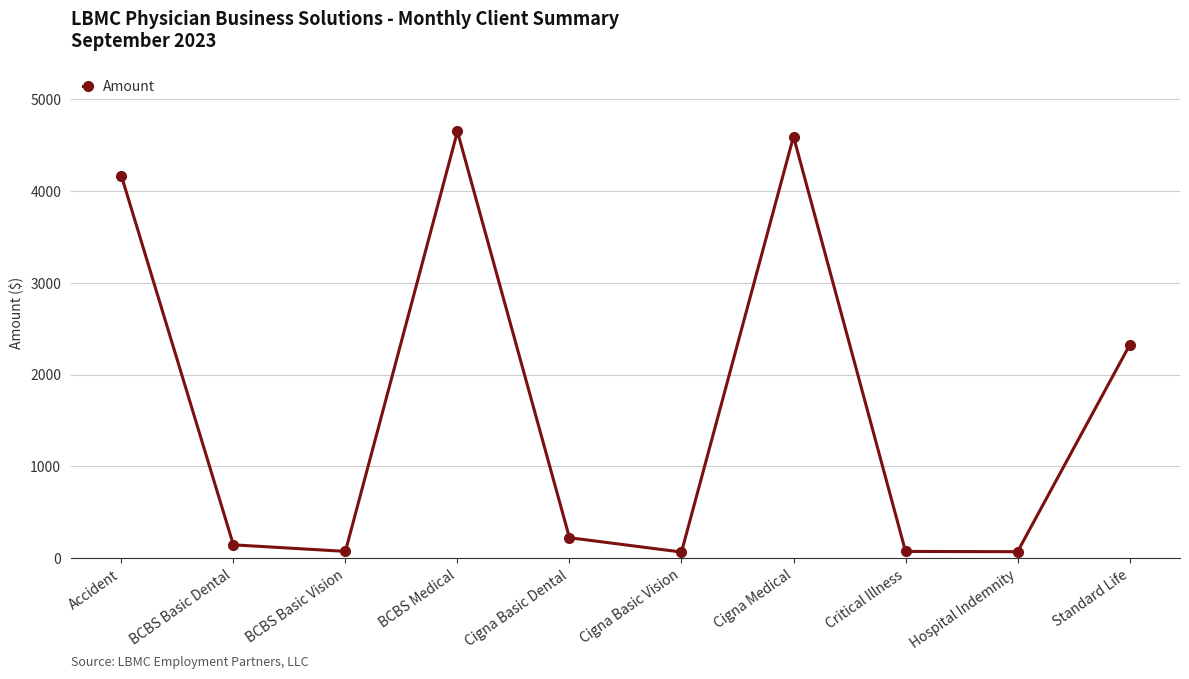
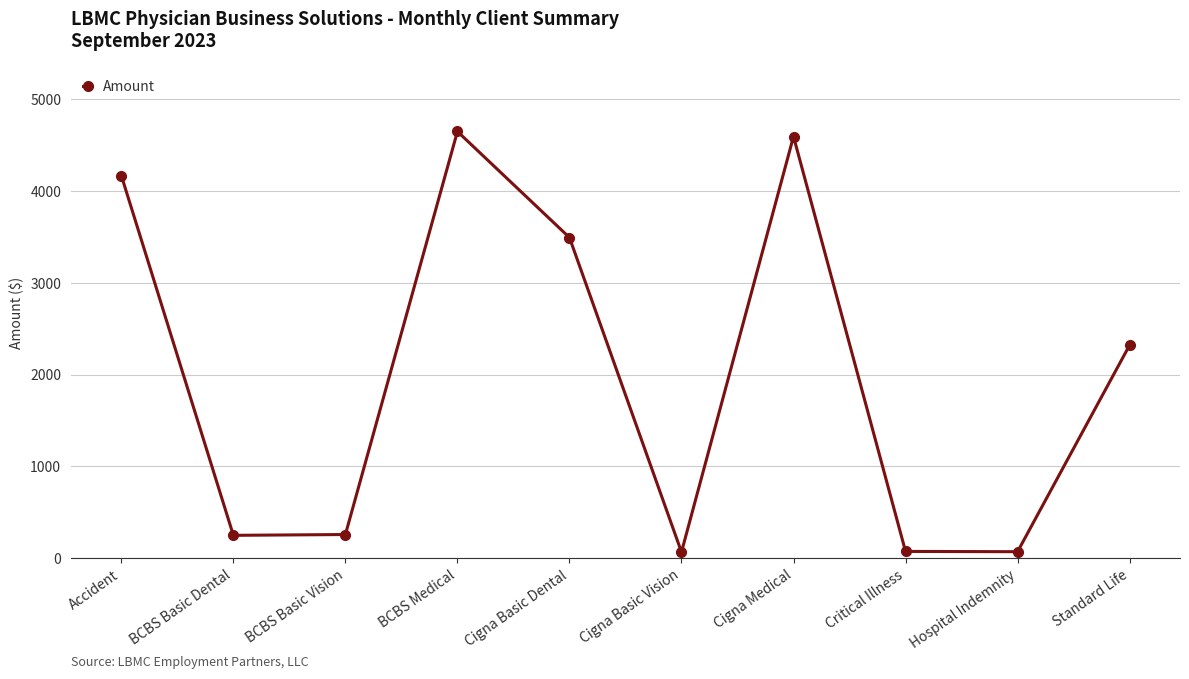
BCBS Basic Dental: 100 -> 200
BCBS Basic Vision: 100 -> 300
Cigna Basic Dental: 200 -> 3500
